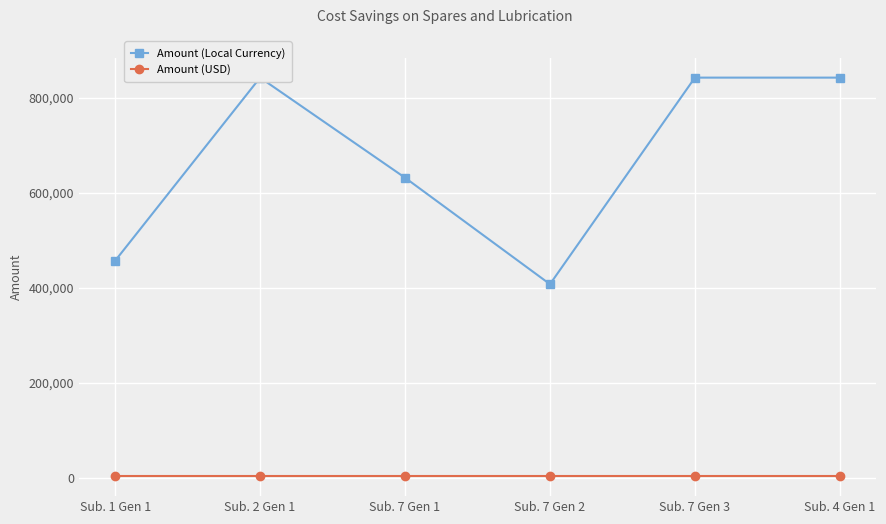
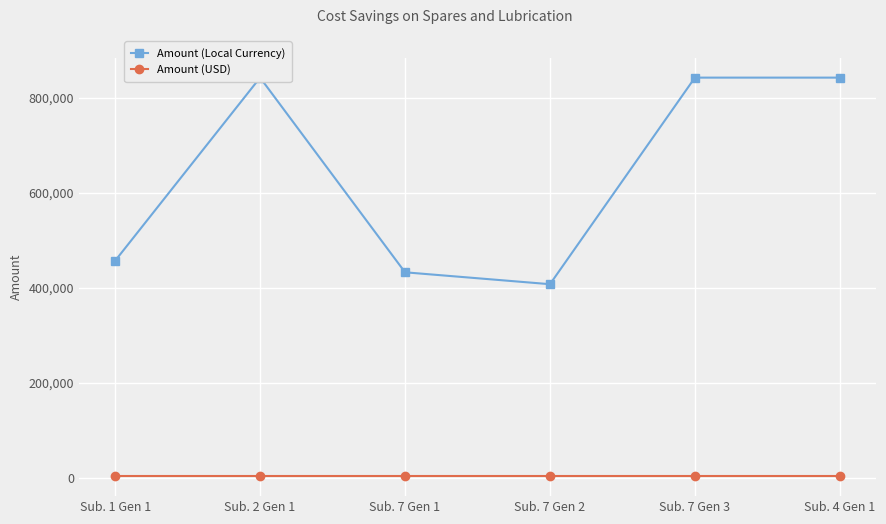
Amount (Local Currency), Sub. 7 Gen 1: 630,000 -> 430,000
